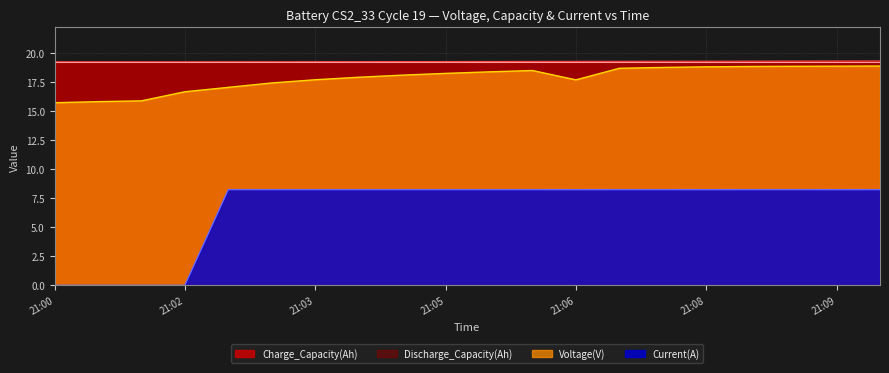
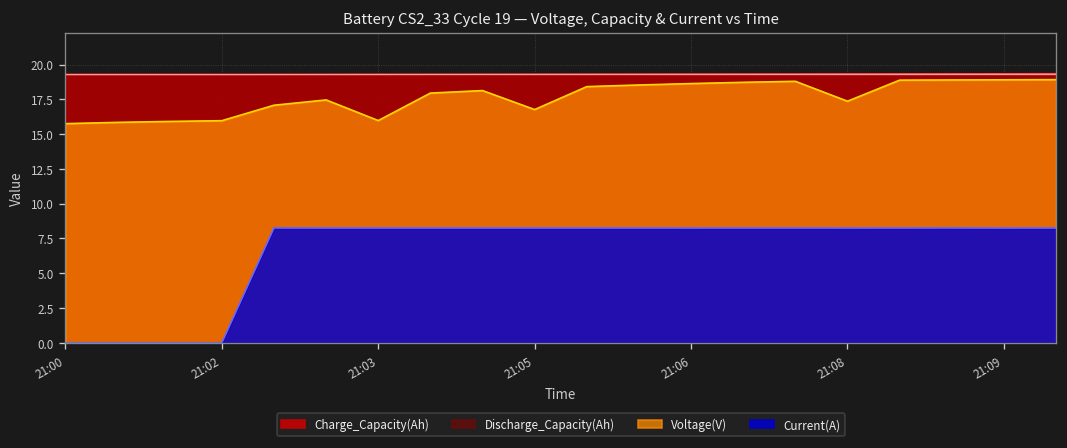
Voltage(V), 21:02: 16.7 -> 16.0
Voltage(V), 21:03: 17.7 -> 16.0
Voltage(V), 21:05: 18.3 -> 16.8
Voltage(V), 21:06: 17.7 -> 18.6
Voltage(V), 21:08: 18.8 -> 17.4
